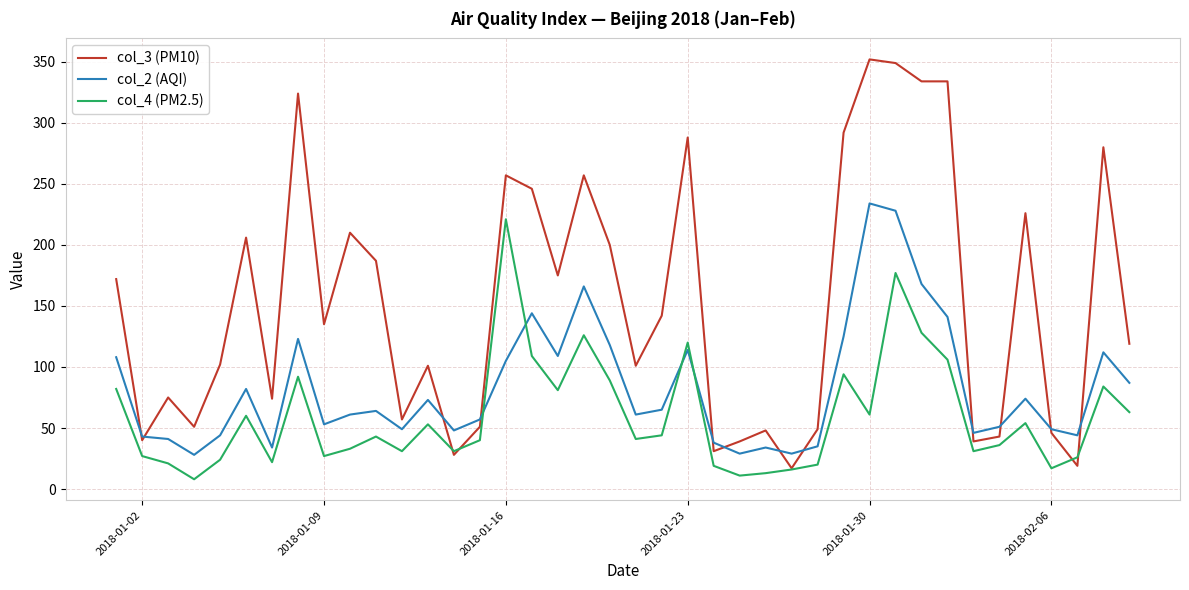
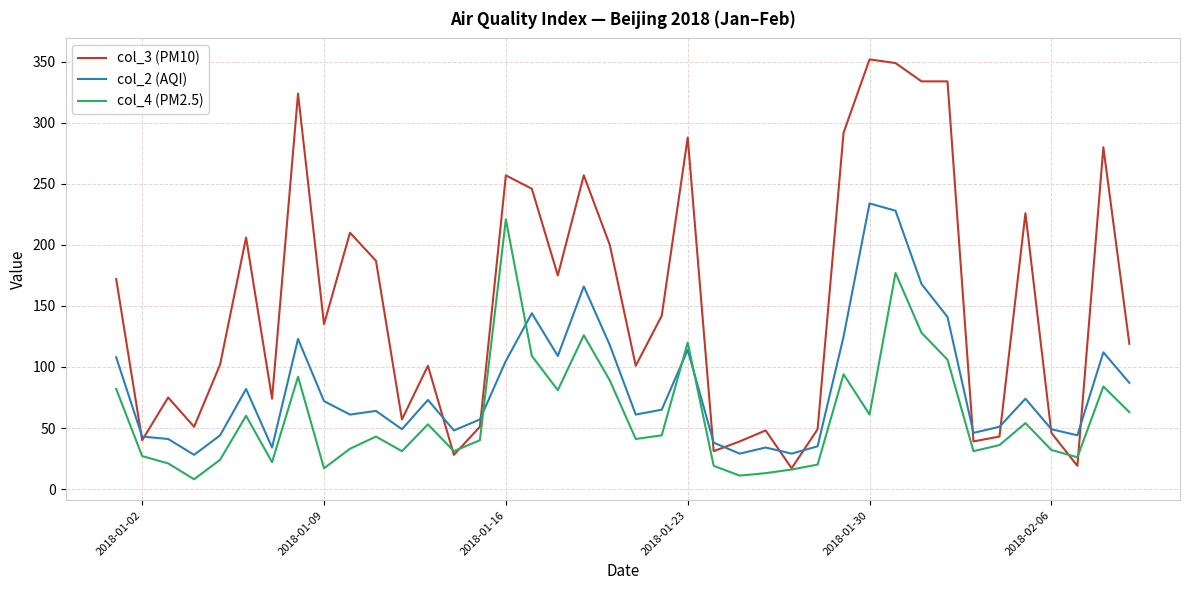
col_2 (AQI), 2018-01-09: 53 -> 72
col_4 (PM2.5), 2018-01-09: 27 -> 17
col_4 (PM2.5), 2018-02-06: 17 -> 32
